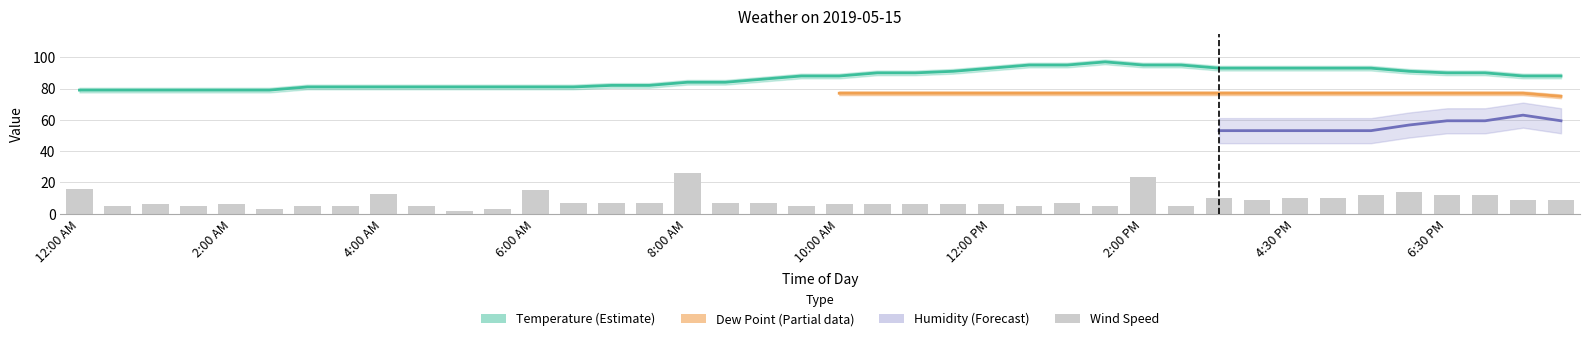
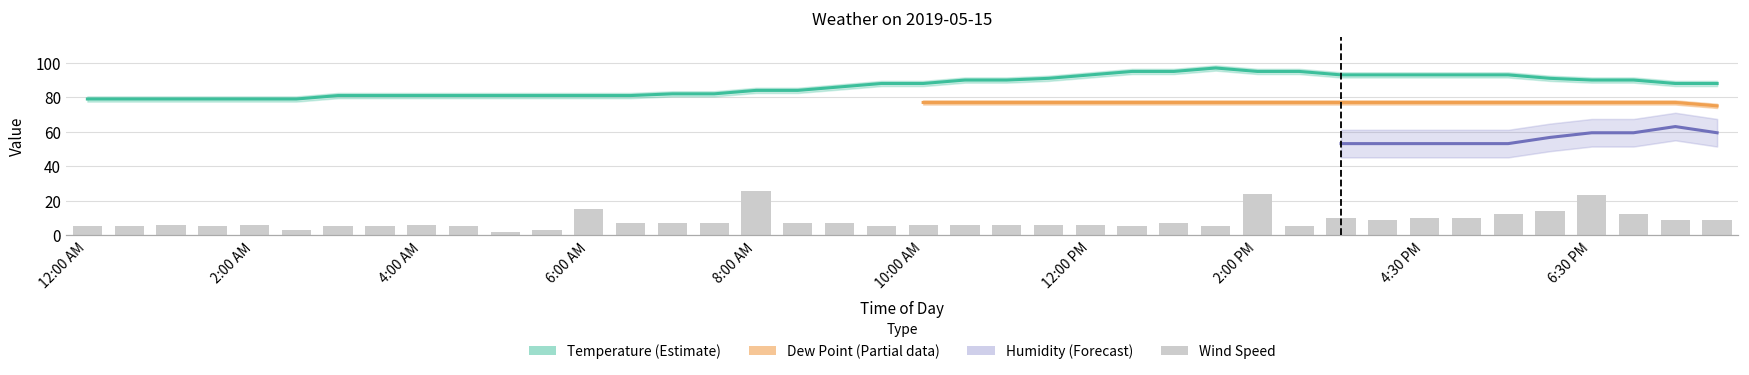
Wind Speed, 12:00 AM: 16 -> 5
Wind Speed, 4:00 AM: 13 -> 6
Wind Speed, 6:30 PM: 12 -> 23
